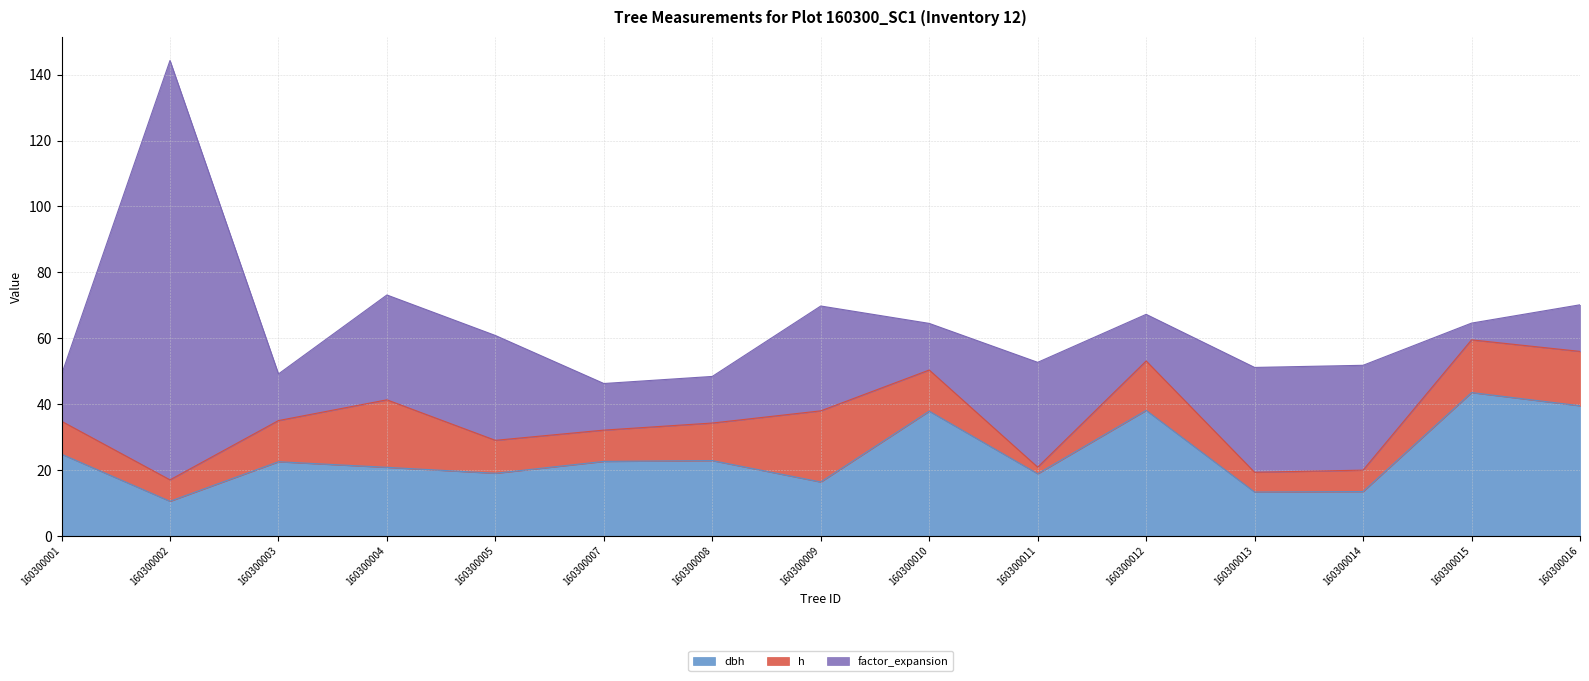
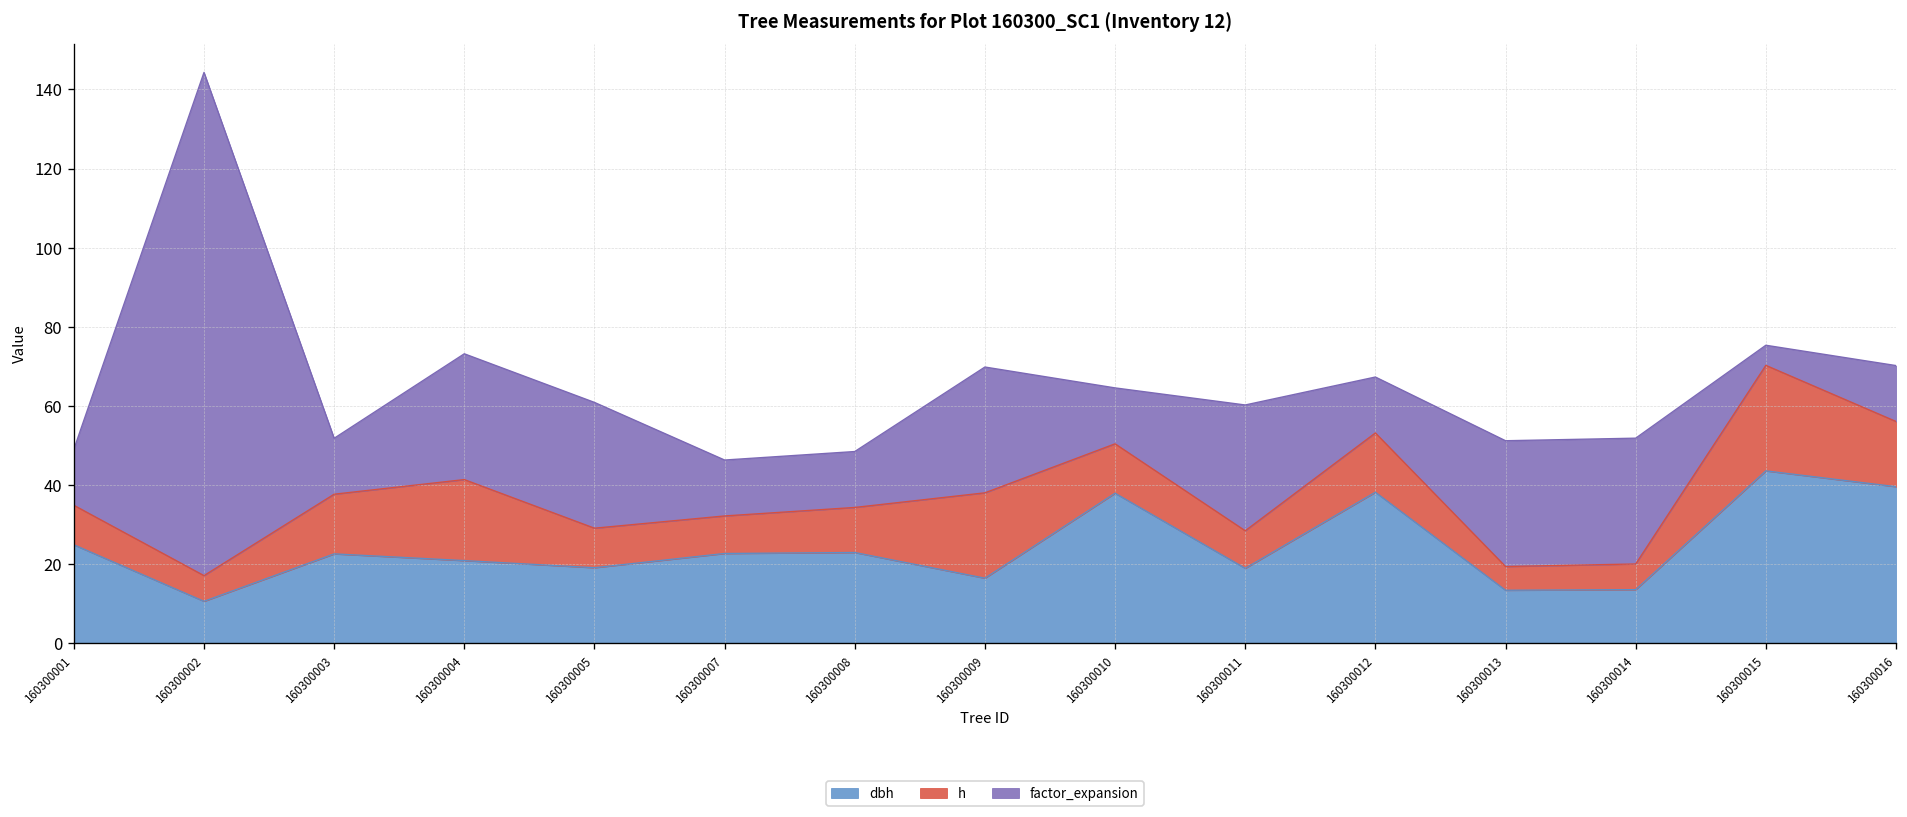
h, 160300003: 13 -> 15
h, 160300011: 2 -> 10
h, 160300015: 16 -> 27
